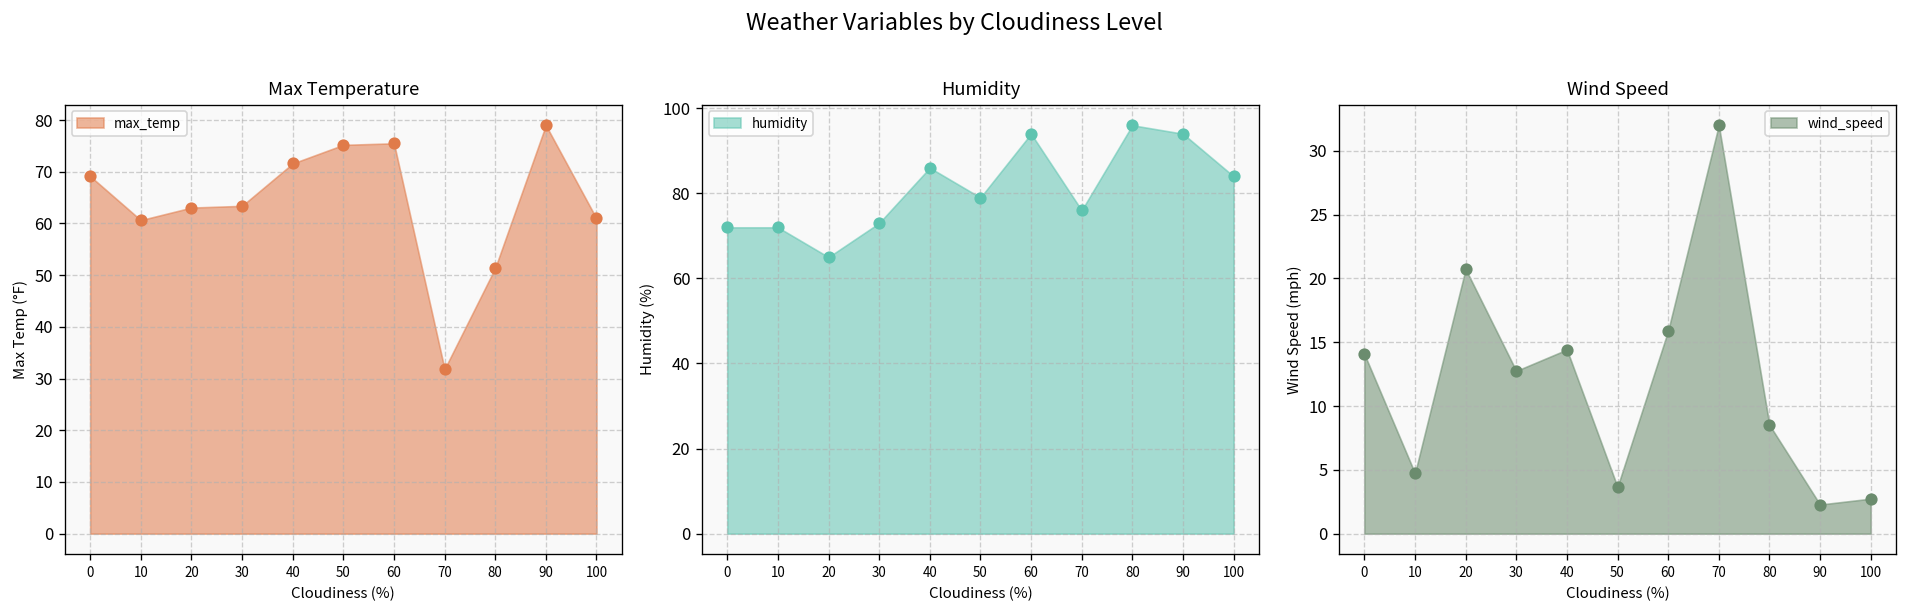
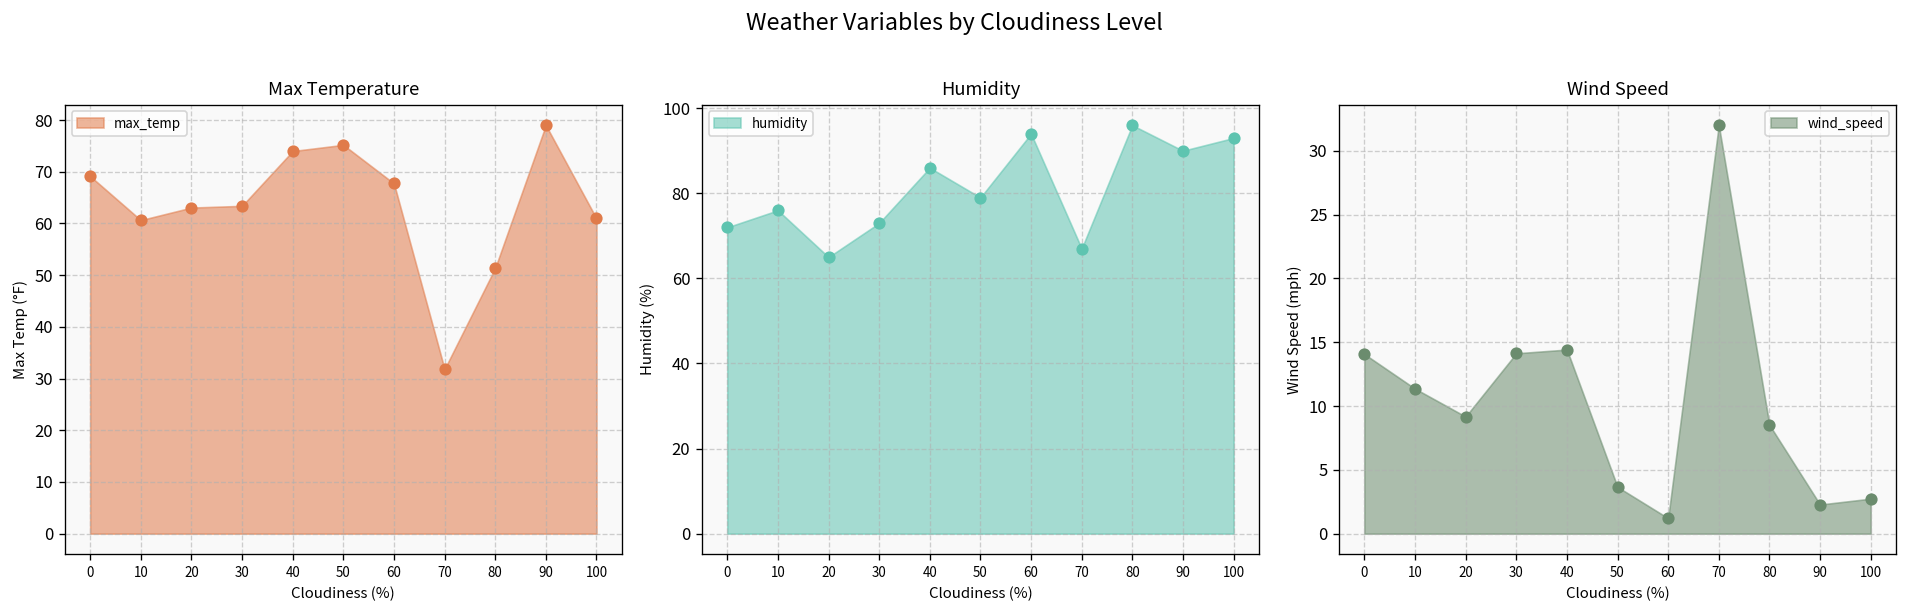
Max Temperature, 40: 72 -> 74
Max Temperature, 60: 76 -> 68
Humidity, 10: 72 -> 76
Humidity, 70: 76 -> 67
Humidity, 90: 94 -> 90
Humidity, 100: 84 -> 93
Wind Speed, 10: 4.7 -> 11.4
Wind Speed, 20: 20.7 -> 9.2
Wind Speed, 30: 12.8 -> 14.1
Wind Speed, 60: 15.9 -> 1.2
